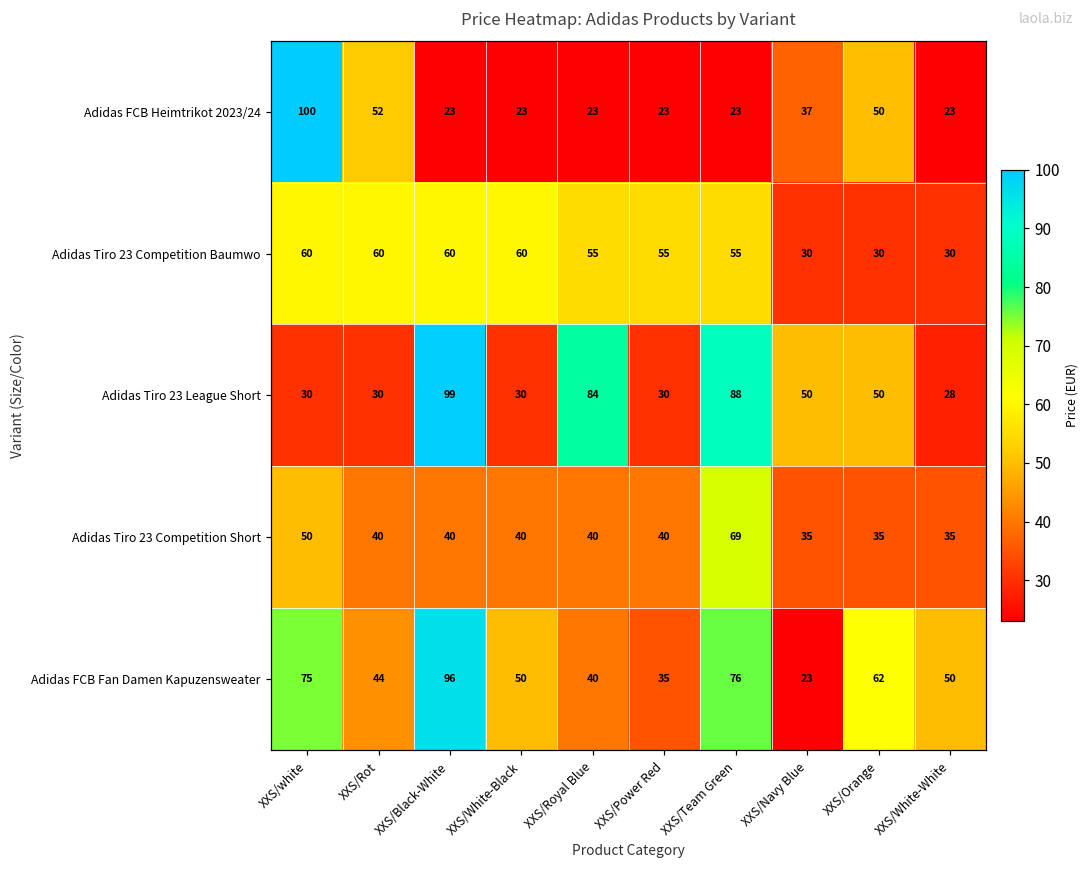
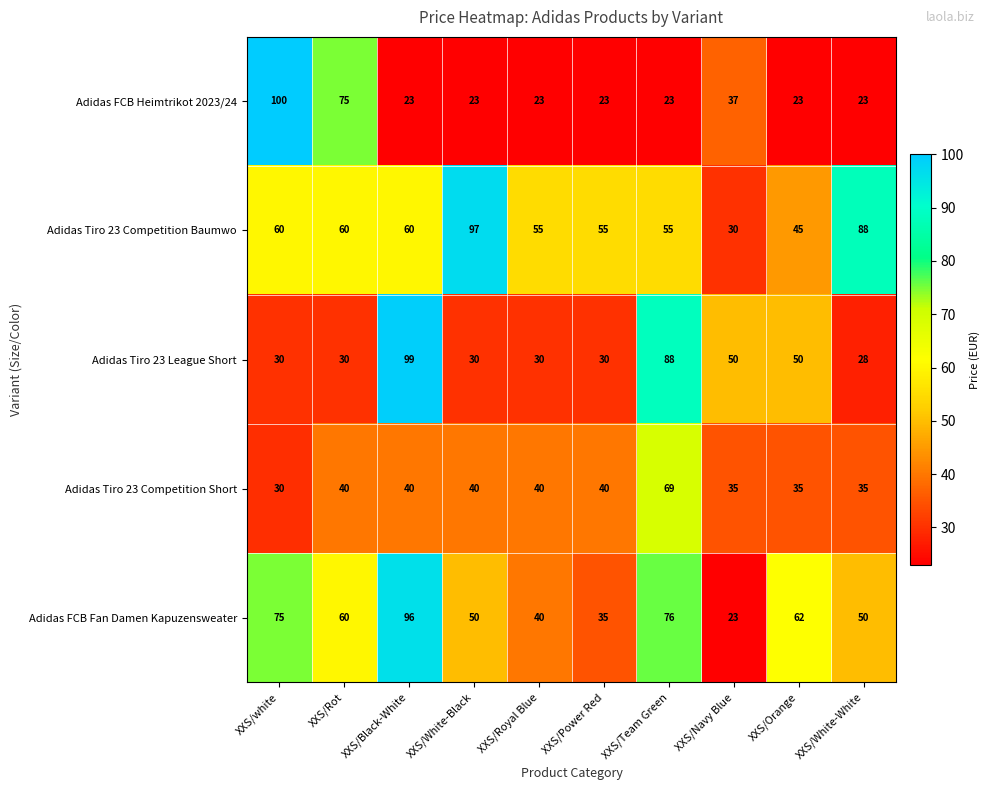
Adidas FCB Heimtrikot 2023/24, XXS/Rot: 52 -> 75
Adidas FCB Heimtrikot 2023/24, XXS/Orange: 50 -> 23
Adidas Tiro 23 Competition Baumwo, XXS/White-Black: 60 -> 97
Adidas Tiro 23 Competition Baumwo, XXS/Orange: 30 -> 45
Adidas Tiro 23 Competition Baumwo, XXS/White-White: 30 -> 88
Adidas Tiro 23 League Short, XXS/Royal Blue: 84 -> 30
Adidas Tiro 23 Competition Short, XXS/white: 50 -> 30
Adidas FCB Fan Damen Kapuzensweater, XXS/Rot: 44 -> 60
